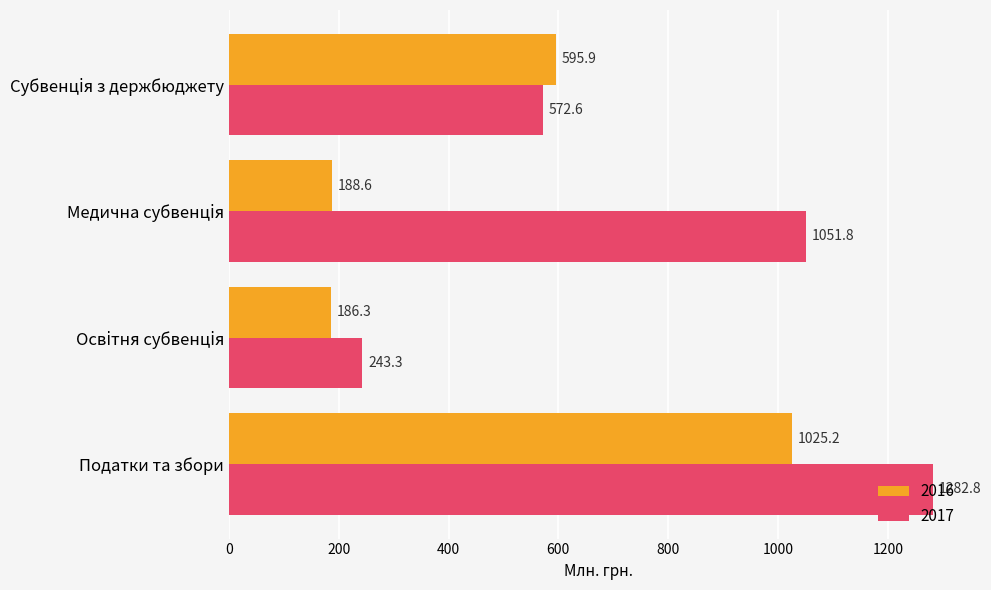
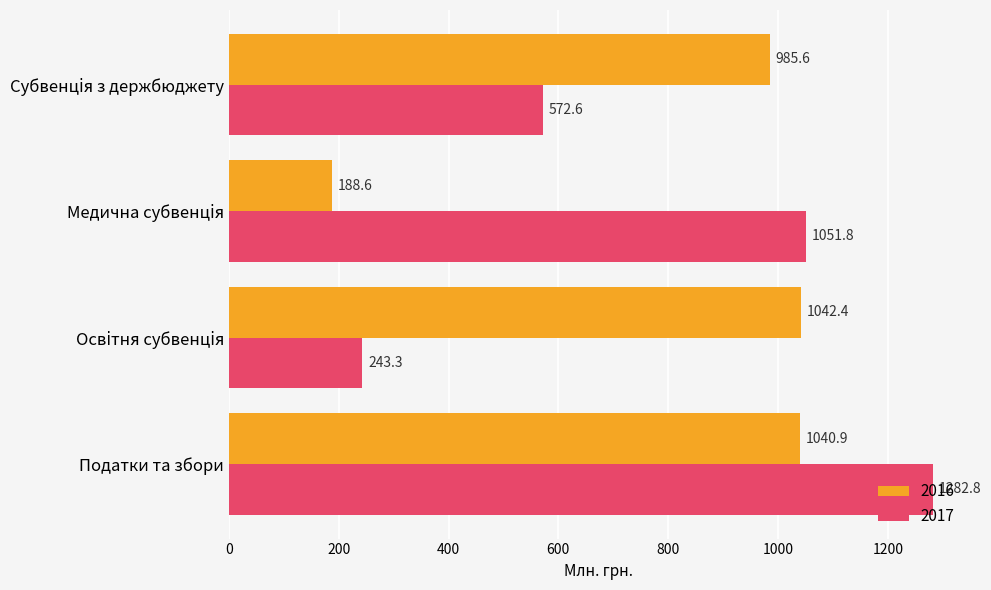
2016, Субвенція з держбюджету: 595.9 -> 985.6
2016, Освітня субвенція: 186.3 -> 1042.4
2016, Податки та збори: 1025.2 -> 1040.9
